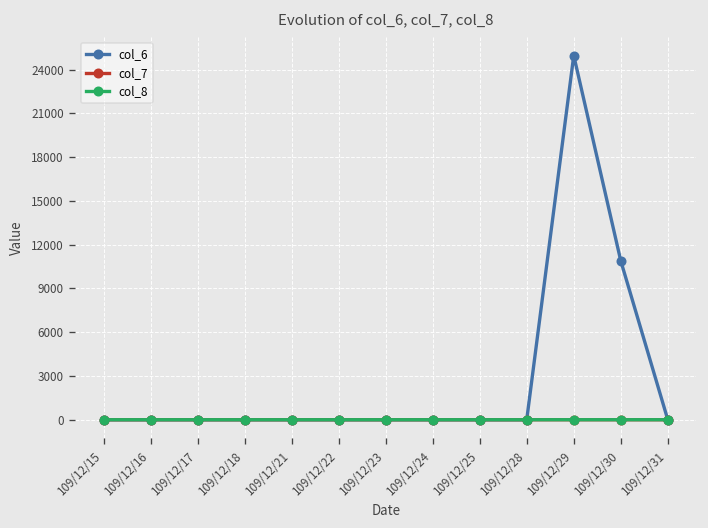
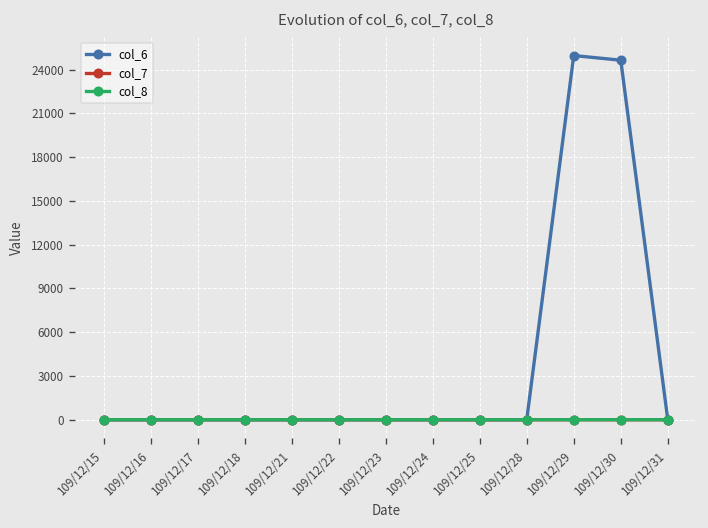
col_6, 109/12/30: 10900 -> 24600
